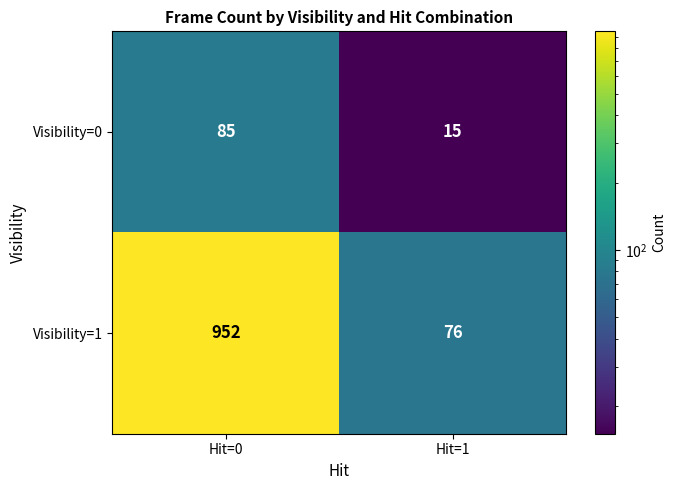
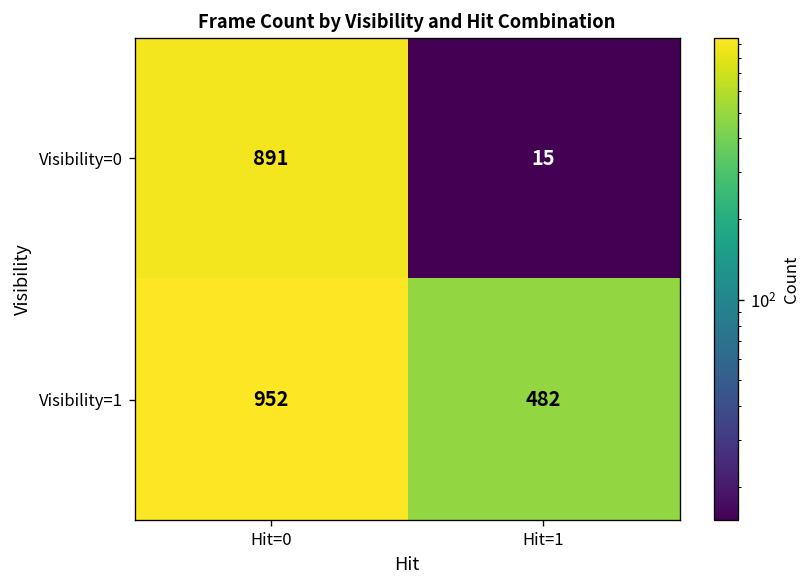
Visibility=0, Hit=0: 85 -> 891
Visibility=1, Hit=1: 76 -> 482
